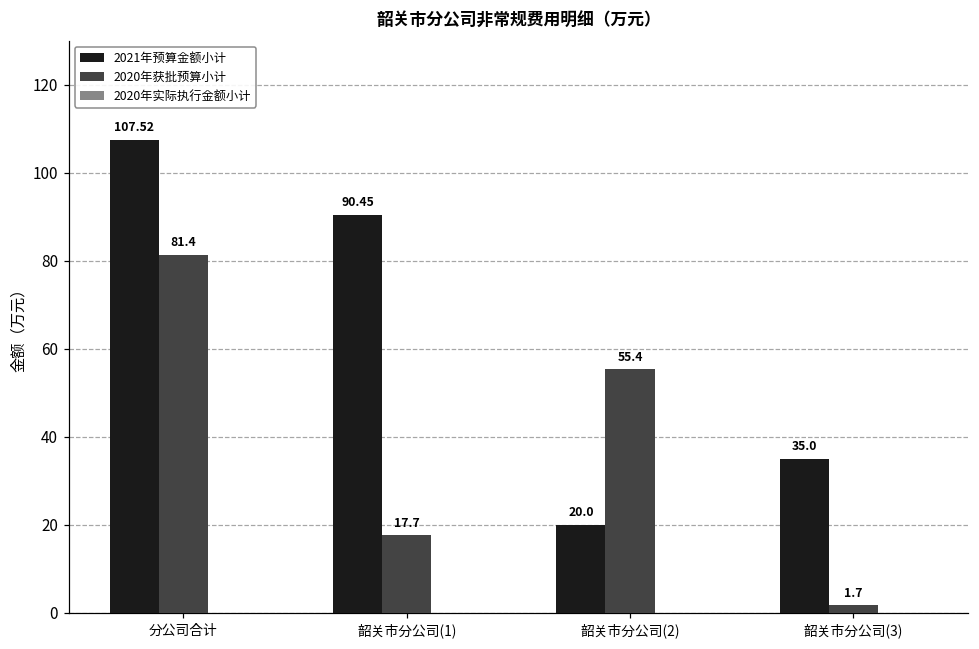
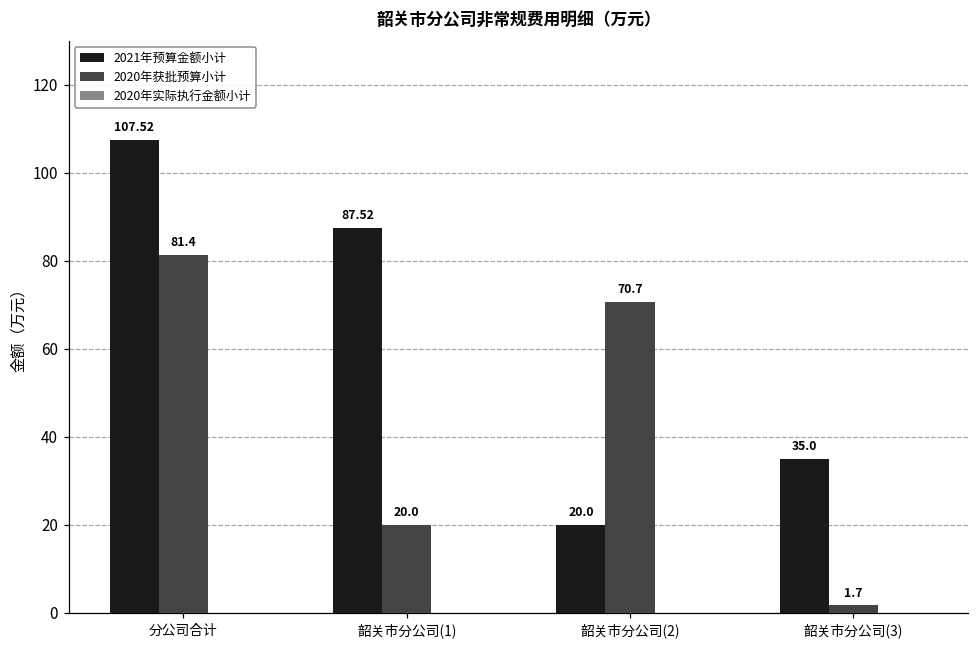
2021年预算金额小计, 韶关市分公司(1): 90.45 -> 87.52
2020年获批预算小计, 韶关市分公司(1): 17.7 -> 20.0
2020年获批预算小计, 韶关市分公司(2): 55.4 -> 70.7
